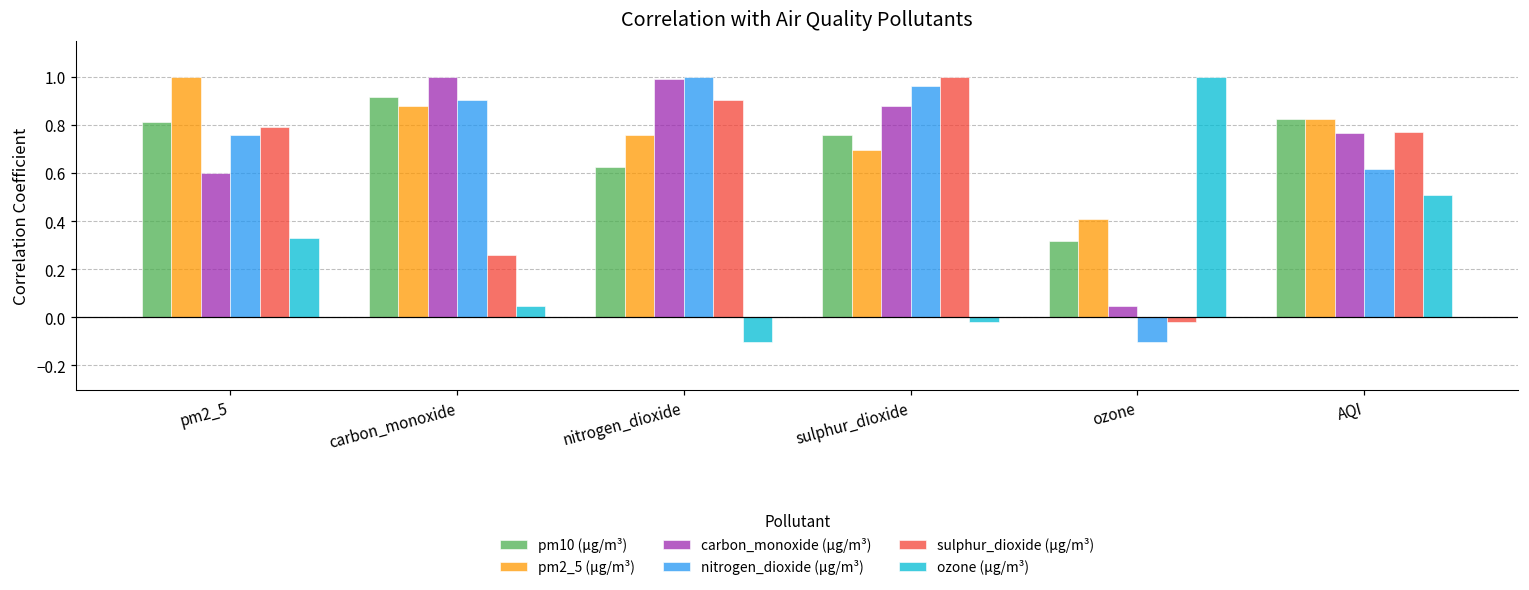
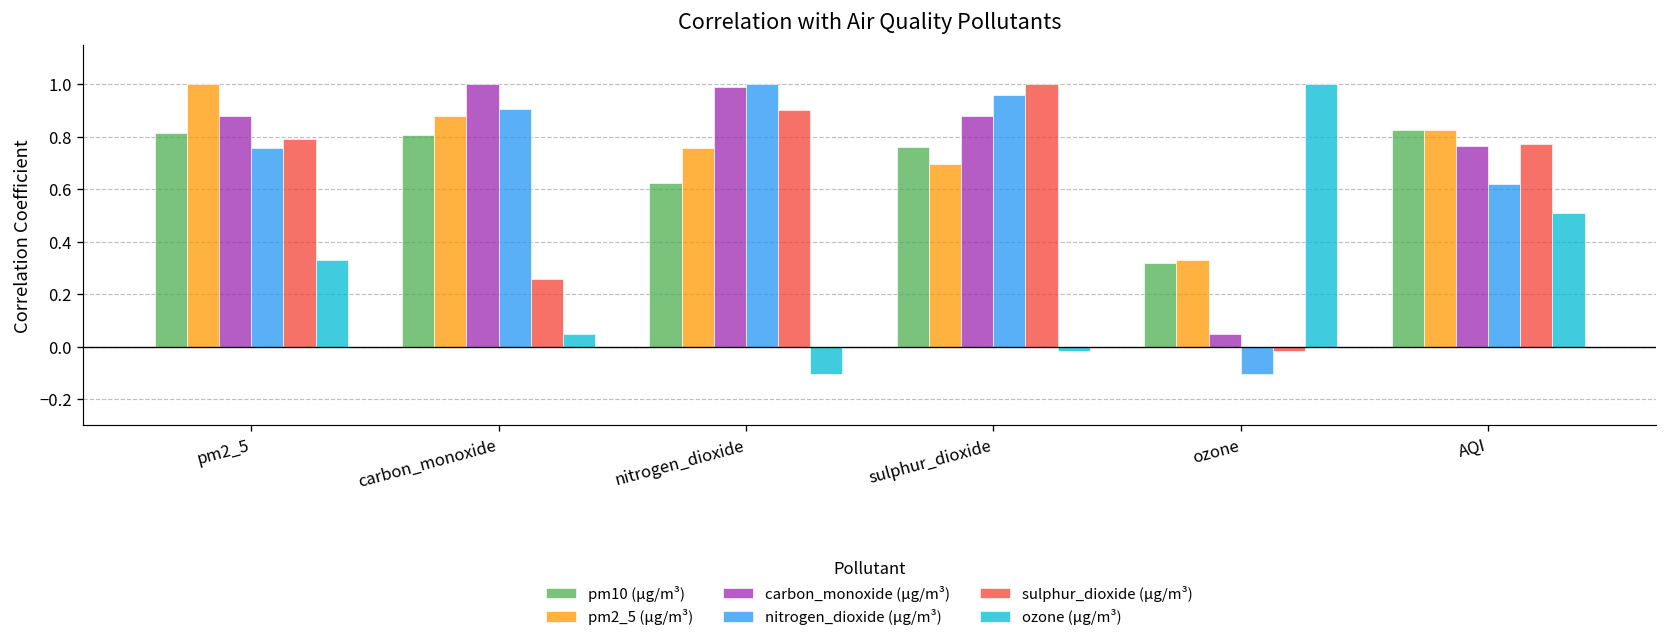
carbon_monoxide (μg/m³), pm2_5: 0.60 -> 0.88
pm10 (μg/m³), carbon_monoxide: 0.92 -> 0.81
pm2_5 (μg/m³), ozone: 0.41 -> 0.33
